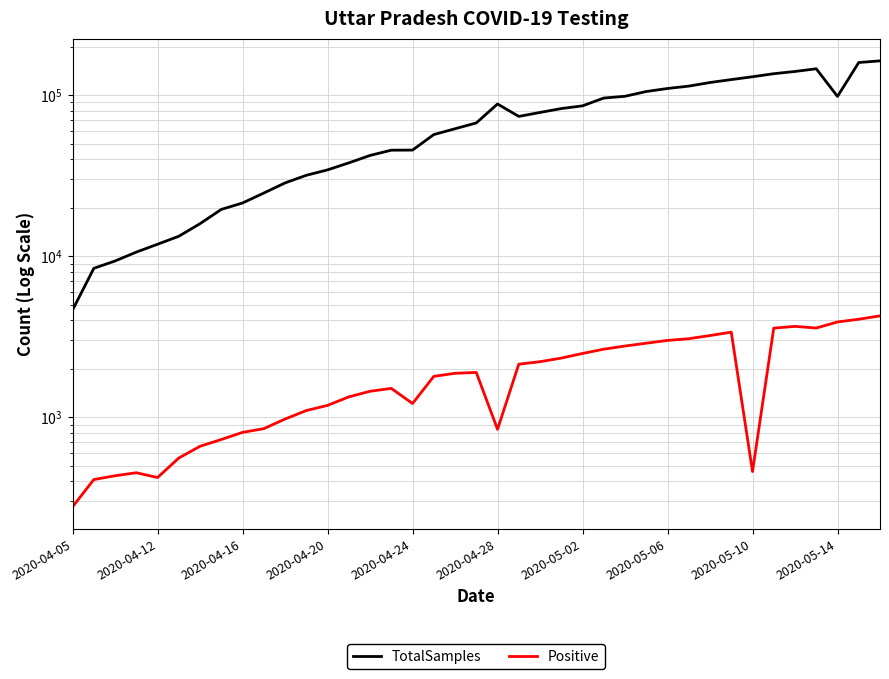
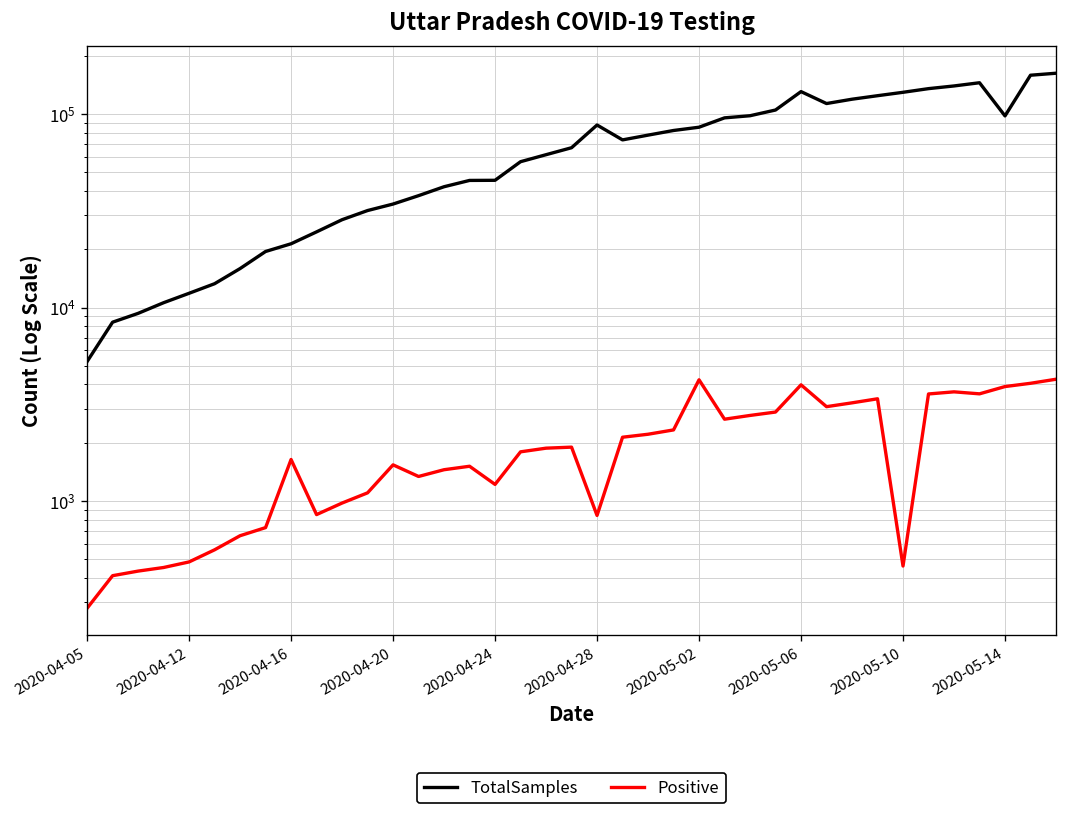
TotalSamples, 2020-04-05: 4600 -> 5300
Positive, 2020-04-12: 420 -> 480
Positive, 2020-04-16: 800 -> 1600
Positive, 2020-04-20: 1200 -> 1500
Positive, 2020-05-02: 2500 -> 4200
TotalSamples, 2020-05-06: 110000 -> 130000
Positive, 2020-05-06: 3000 -> 4000
